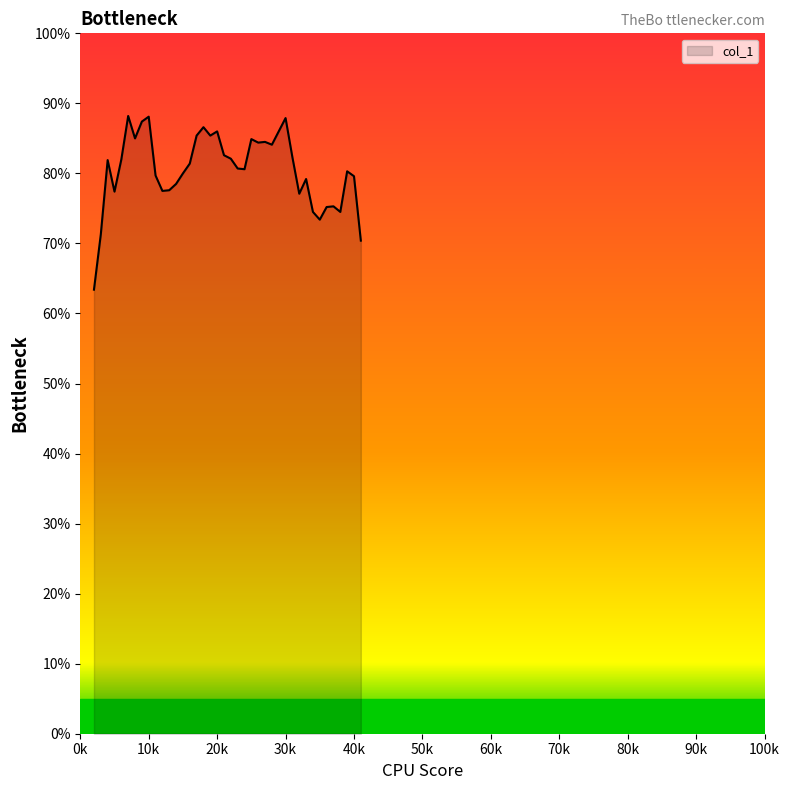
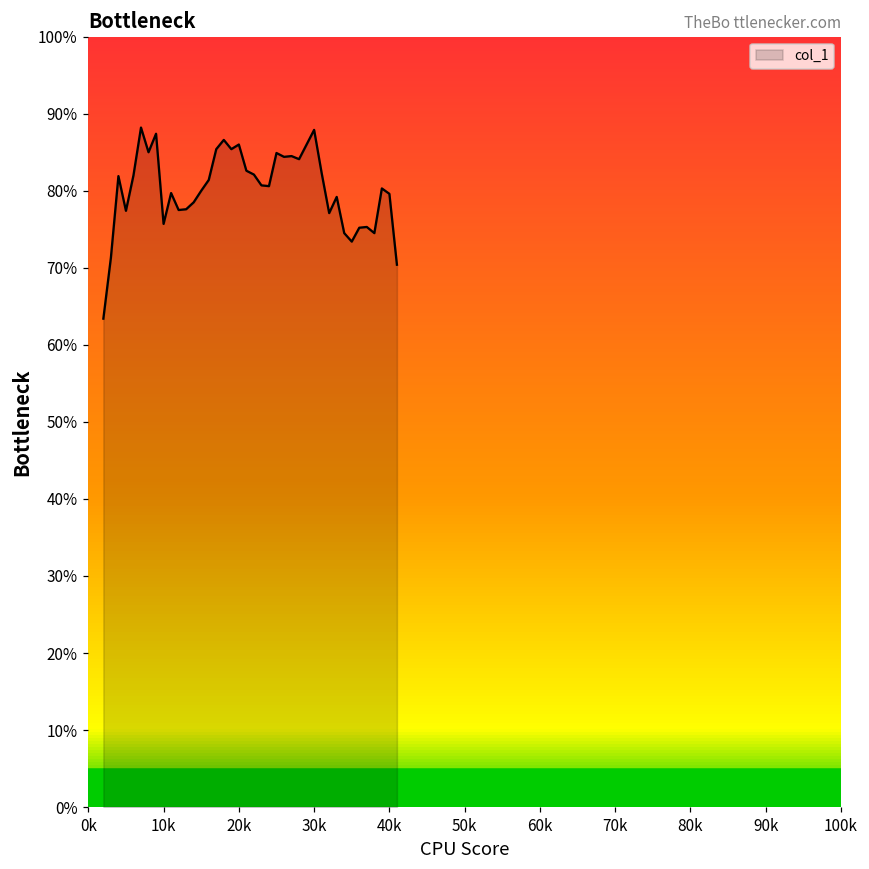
10k: 88% -> 76%
